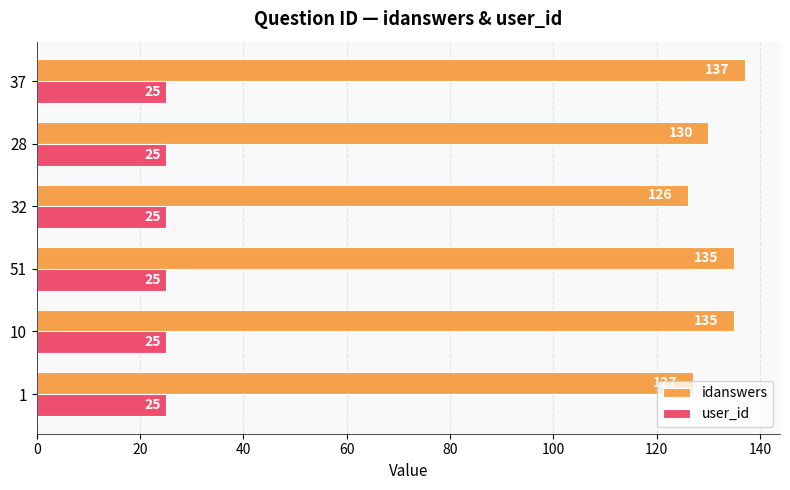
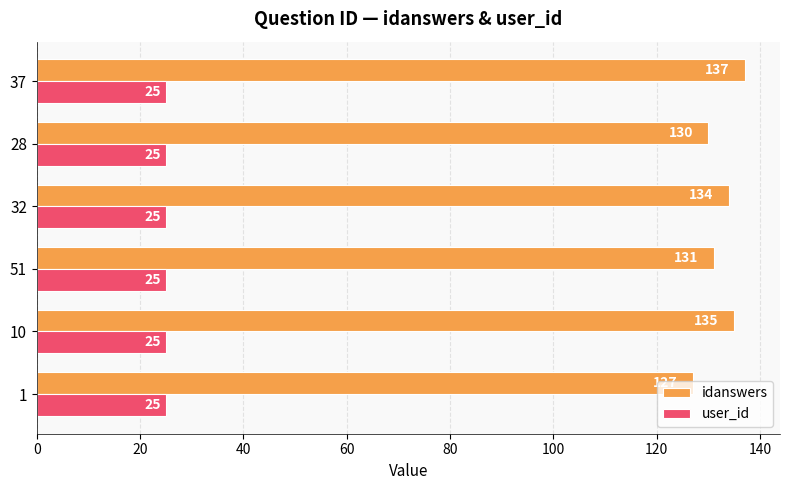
idanswers, 32: 126 -> 134
idanswers, 51: 135 -> 131
